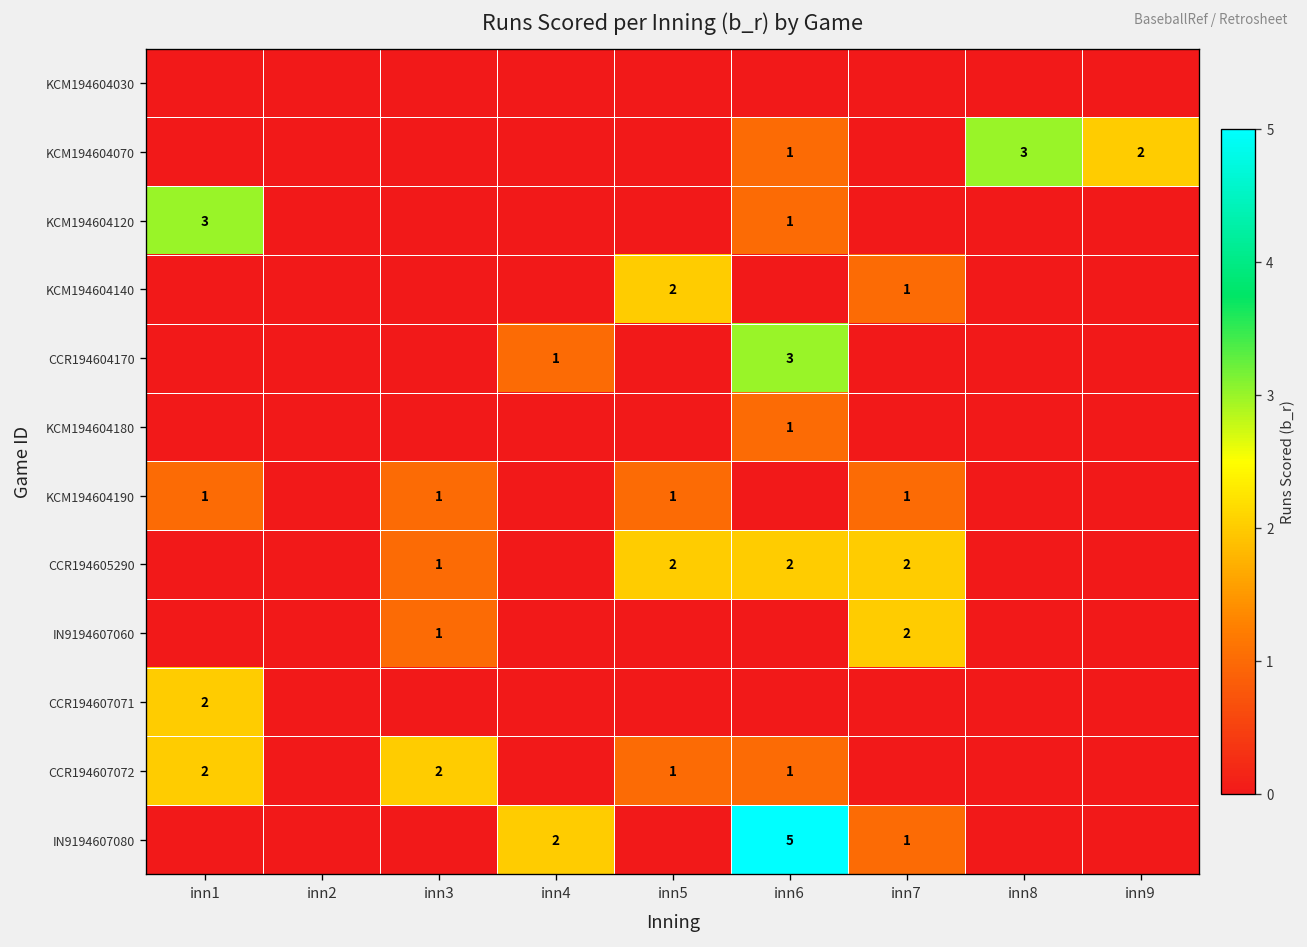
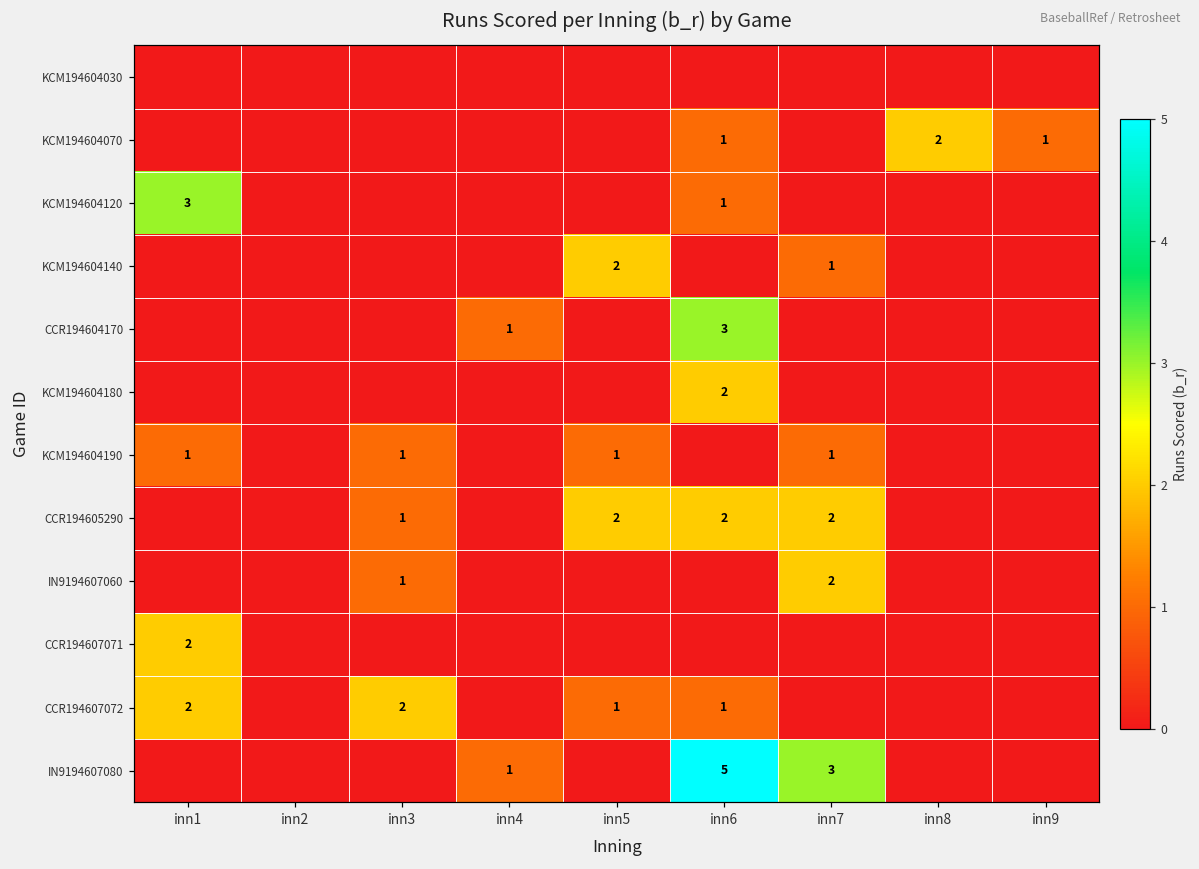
KCM194604070, inn8: 3 -> 2
KCM194604070, inn9: 2 -> 1
KCM194604180, inn6: 1 -> 2
IN9194607080, inn4: 2 -> 1
IN9194607080, inn7: 1 -> 3
